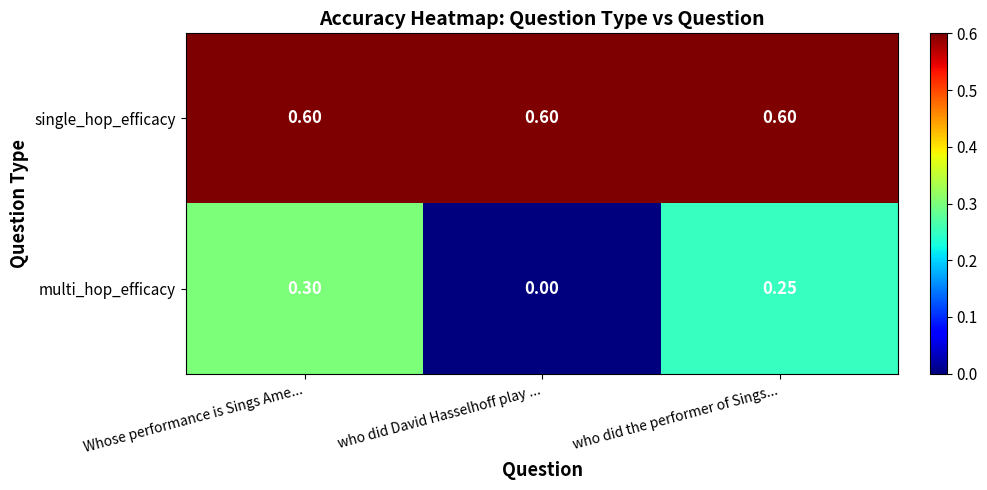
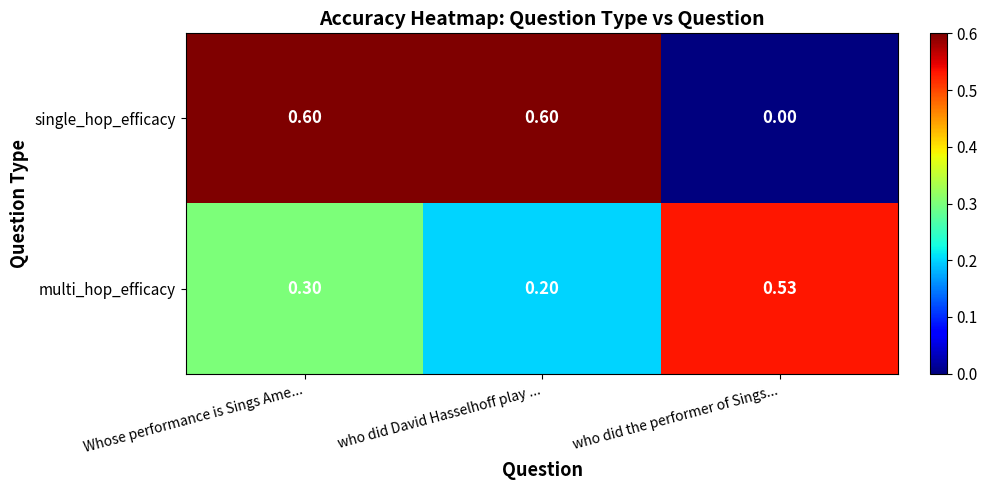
single_hop_efficacy, who did the performer of Sings...: 0.60 -> 0.00
multi_hop_efficacy, who did David Hasselhoff play ...: 0.00 -> 0.20
multi_hop_efficacy, who did the performer of Sings...: 0.25 -> 0.53
